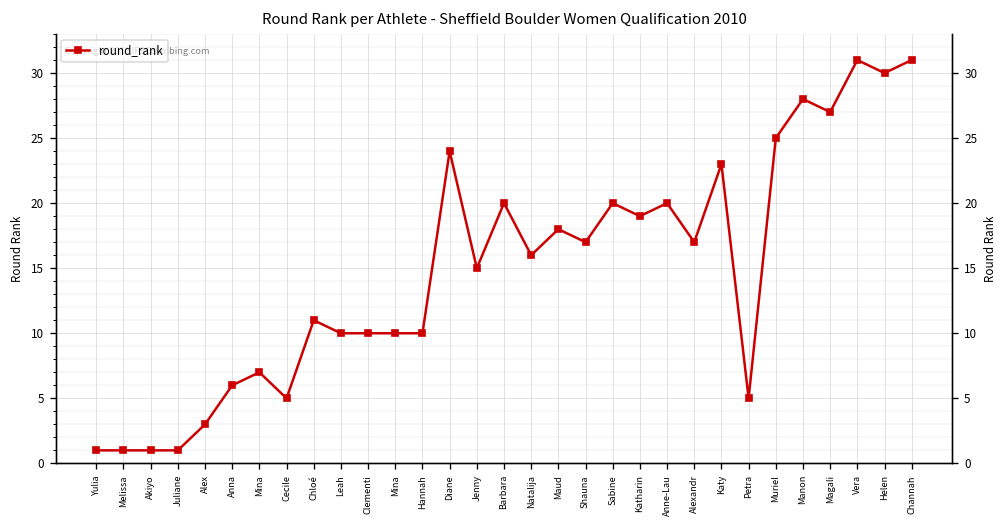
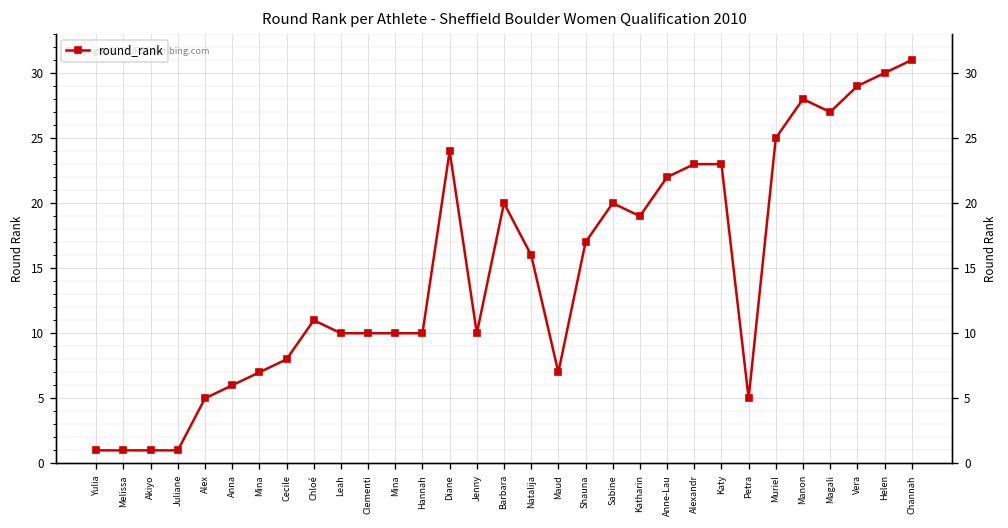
Alex: 3 -> 5
Cecile: 5 -> 8
Jenny: 15 -> 10
Maud: 18 -> 7
Anne-Lau: 20 -> 22
Alexandr: 17 -> 23
Vera: 31 -> 29
